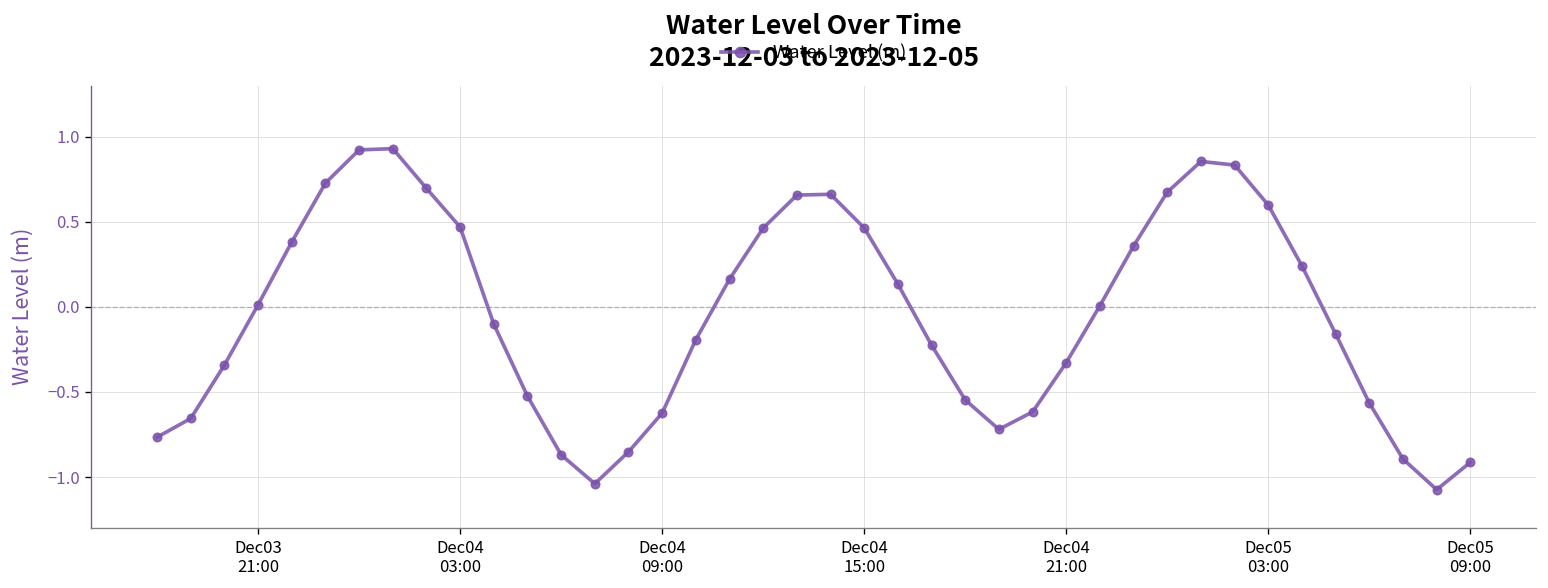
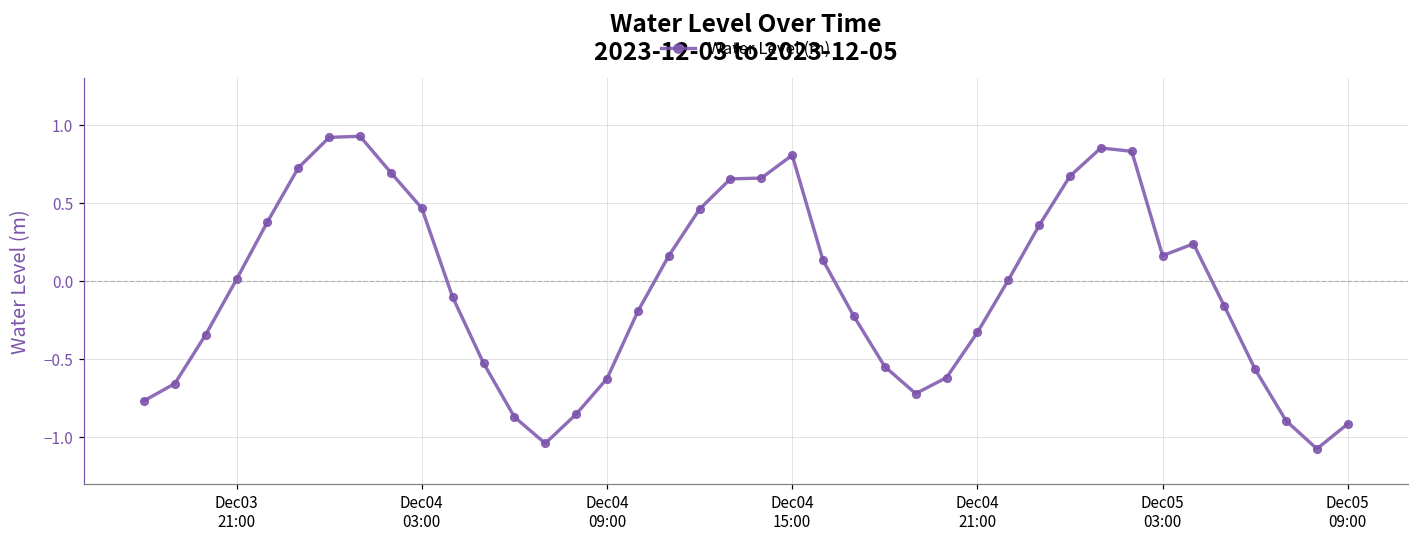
Dec04 15:00: 0.46 -> 0.81
Dec05 03:00: 0.60 -> 0.16
